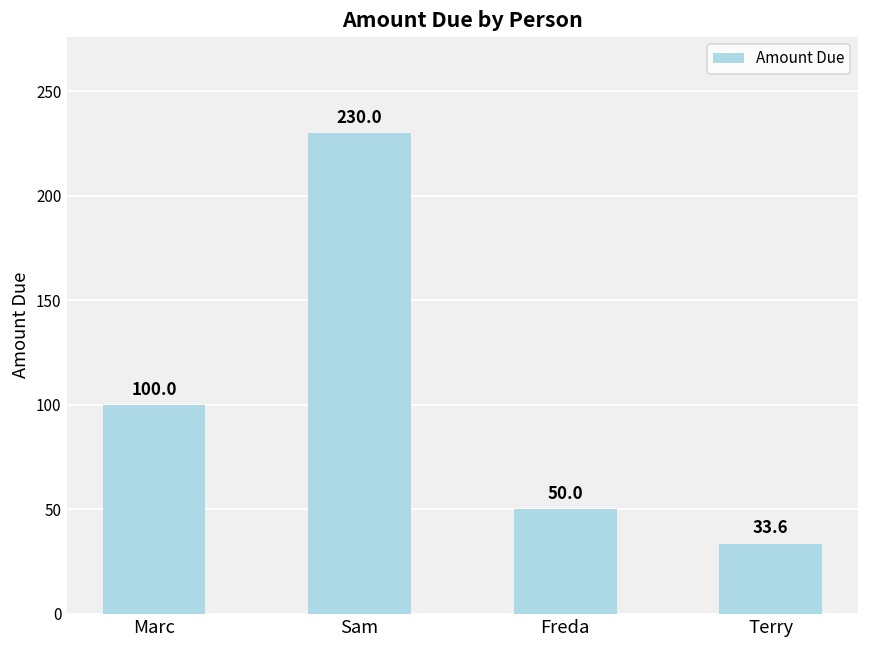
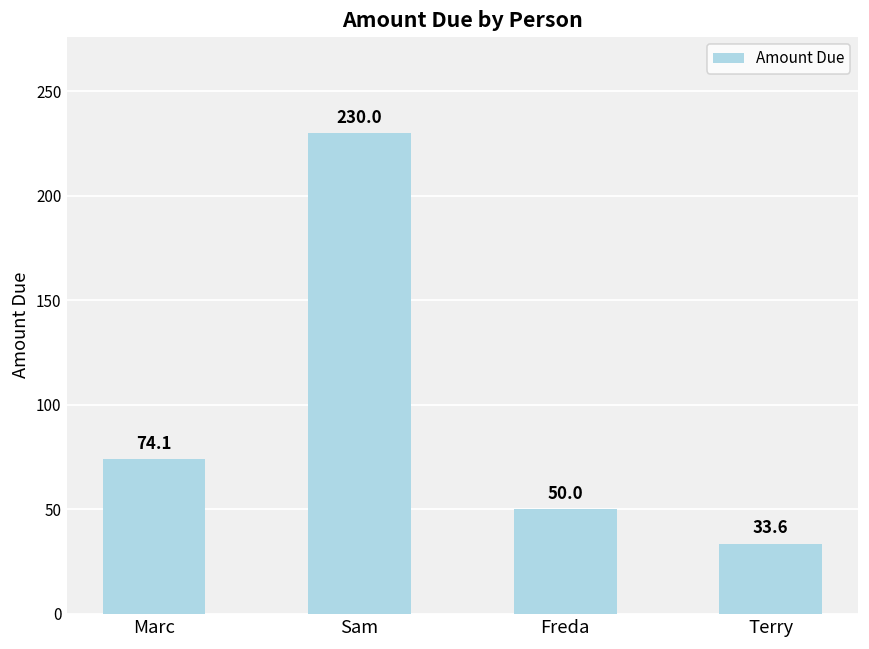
Marc: 100.0 -> 74.1
